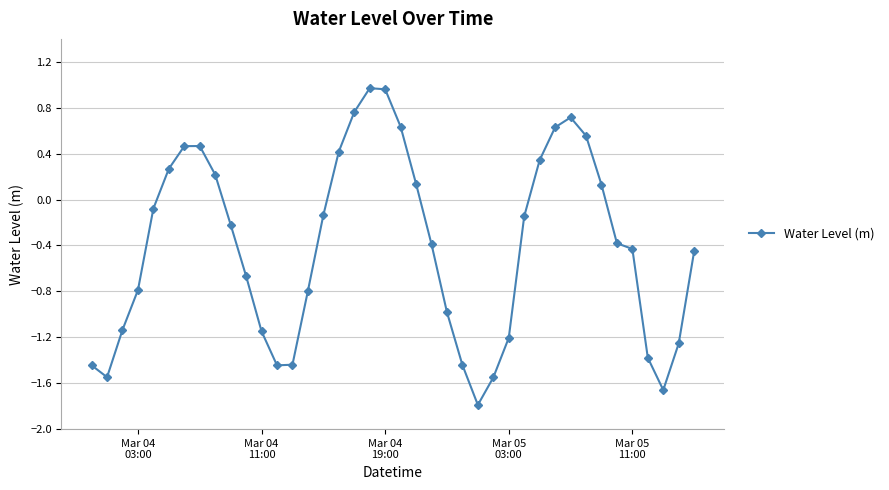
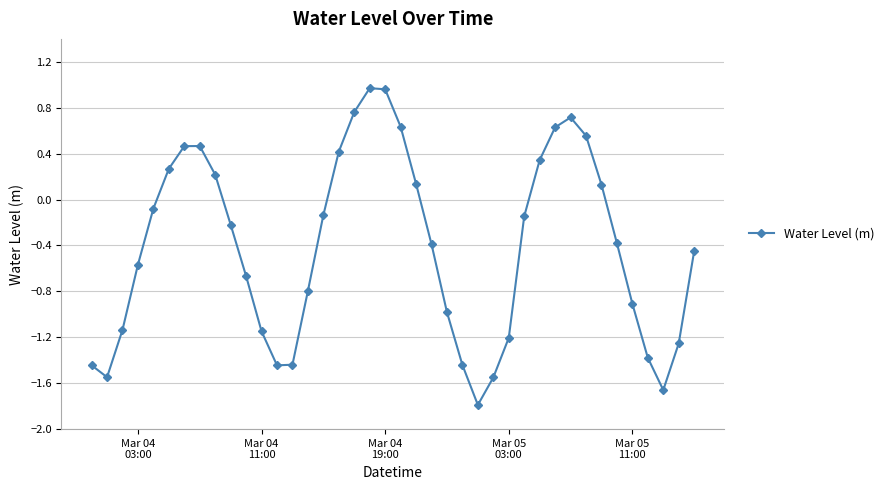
Mar 04 03:00: -0.79 -> -0.57
Mar 05 11:00: -0.43 -> -0.91
